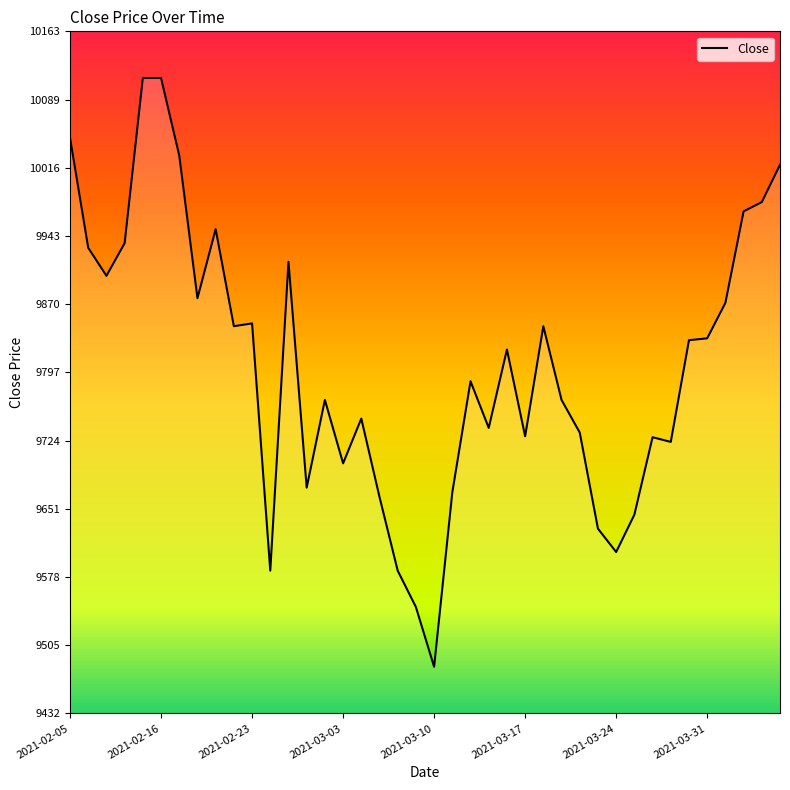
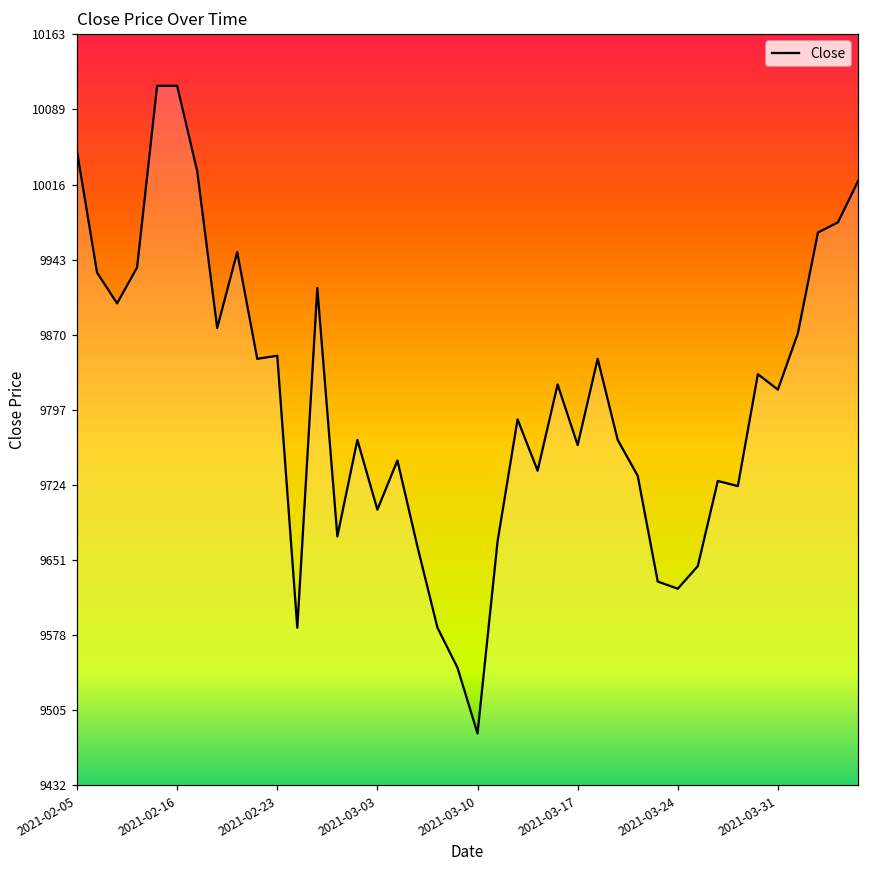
2021-03-17: 9730 -> 9760
2021-03-24: 9610 -> 9620
2021-03-31: 9830 -> 9820
